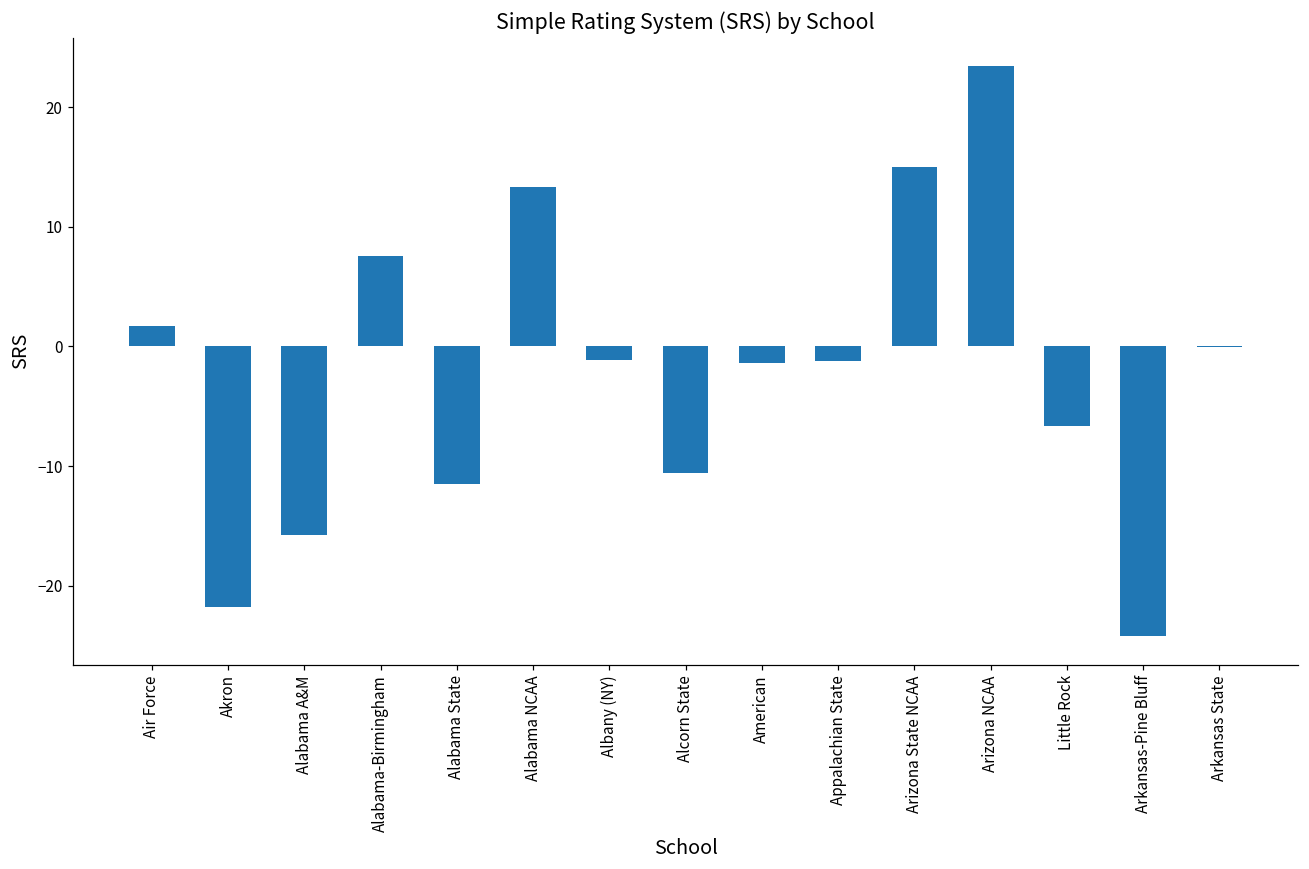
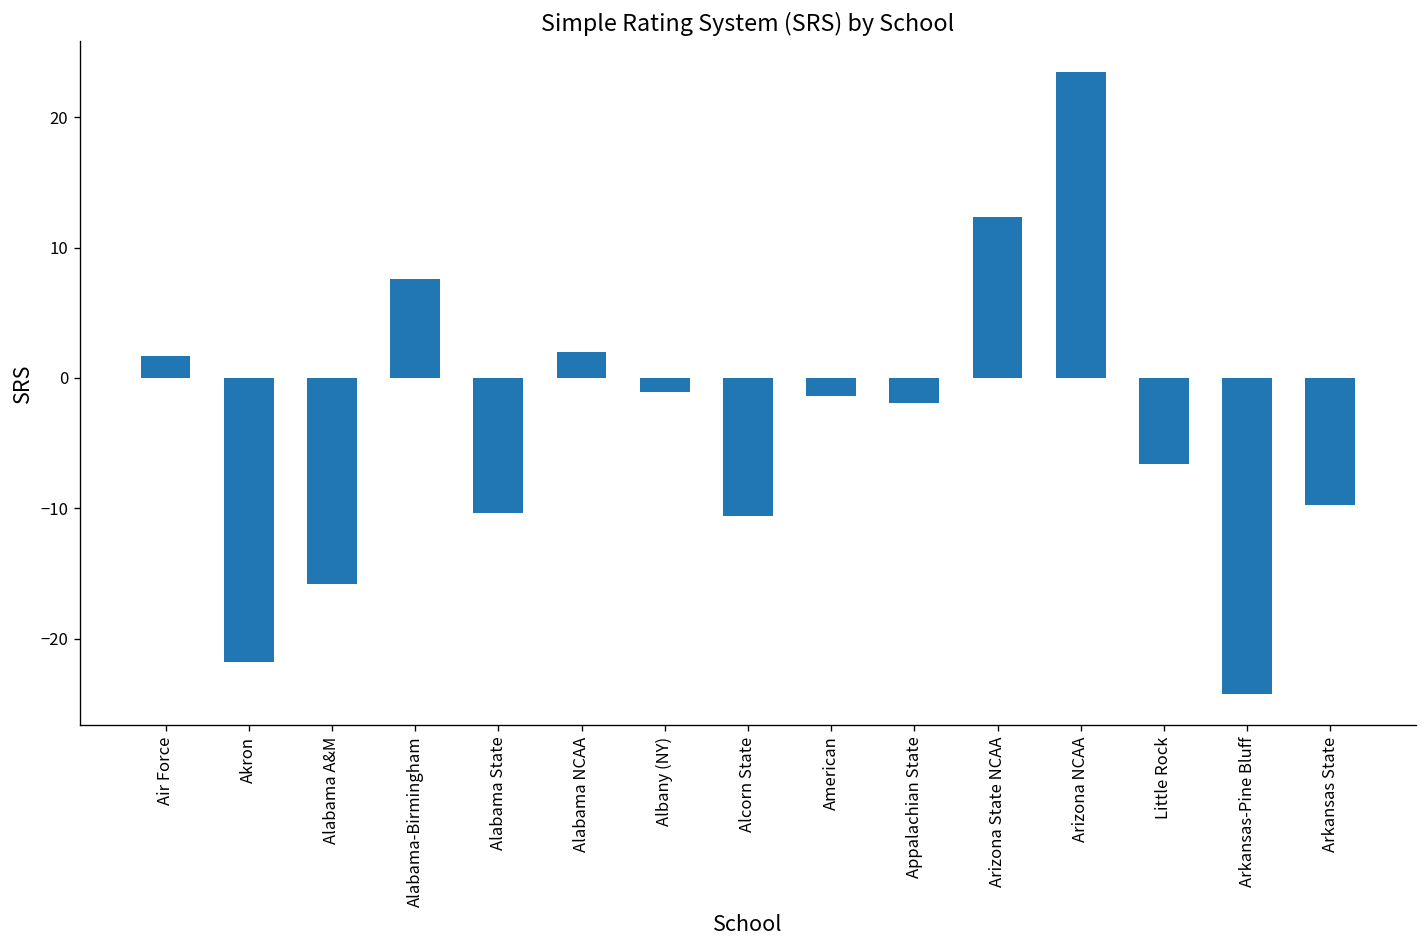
Alabama State: -11.5 -> -10.3
Alabama NCAA: 13.4 -> 2.0
Appalachian State: -1.2 -> -1.9
Arizona State NCAA: 15.0 -> 12.4
Arkansas State: -0.1 -> -9.7
